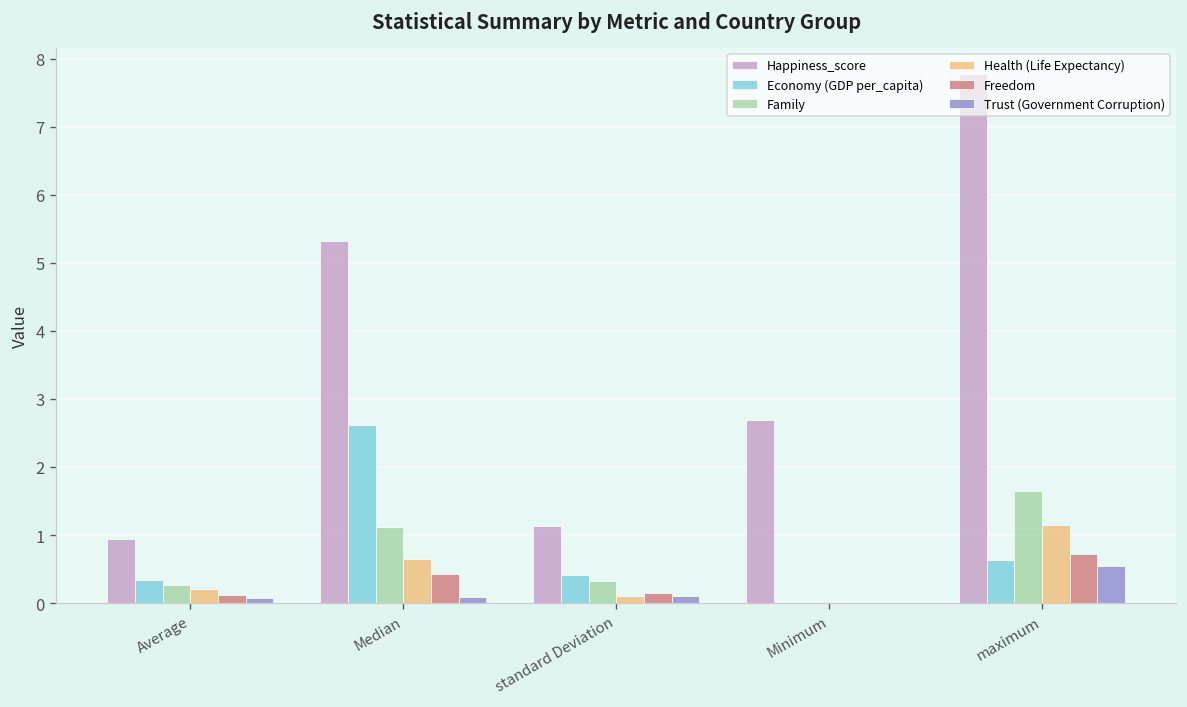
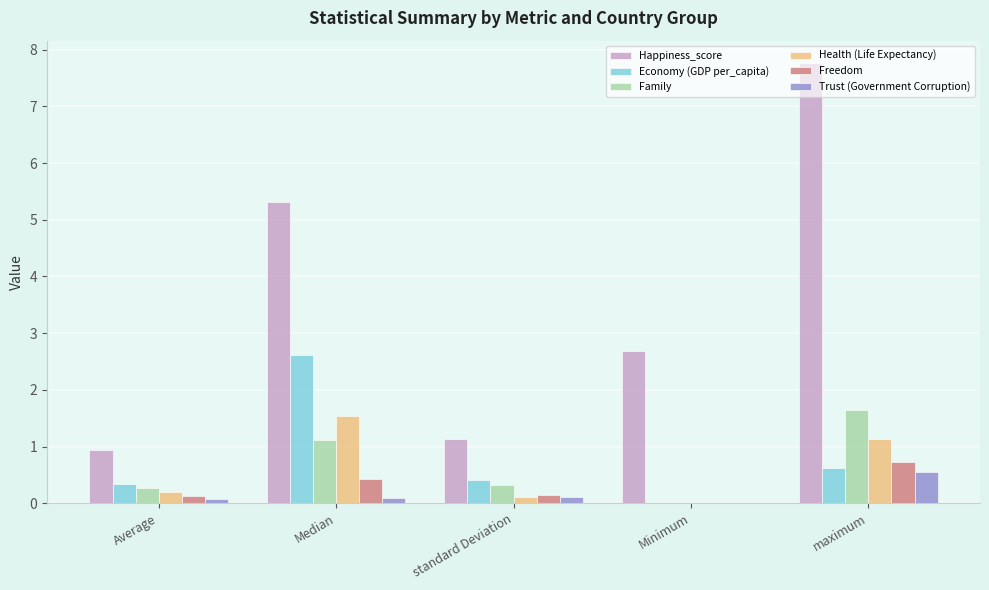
Health (Life Expectancy), Median: 0.6 -> 1.5
